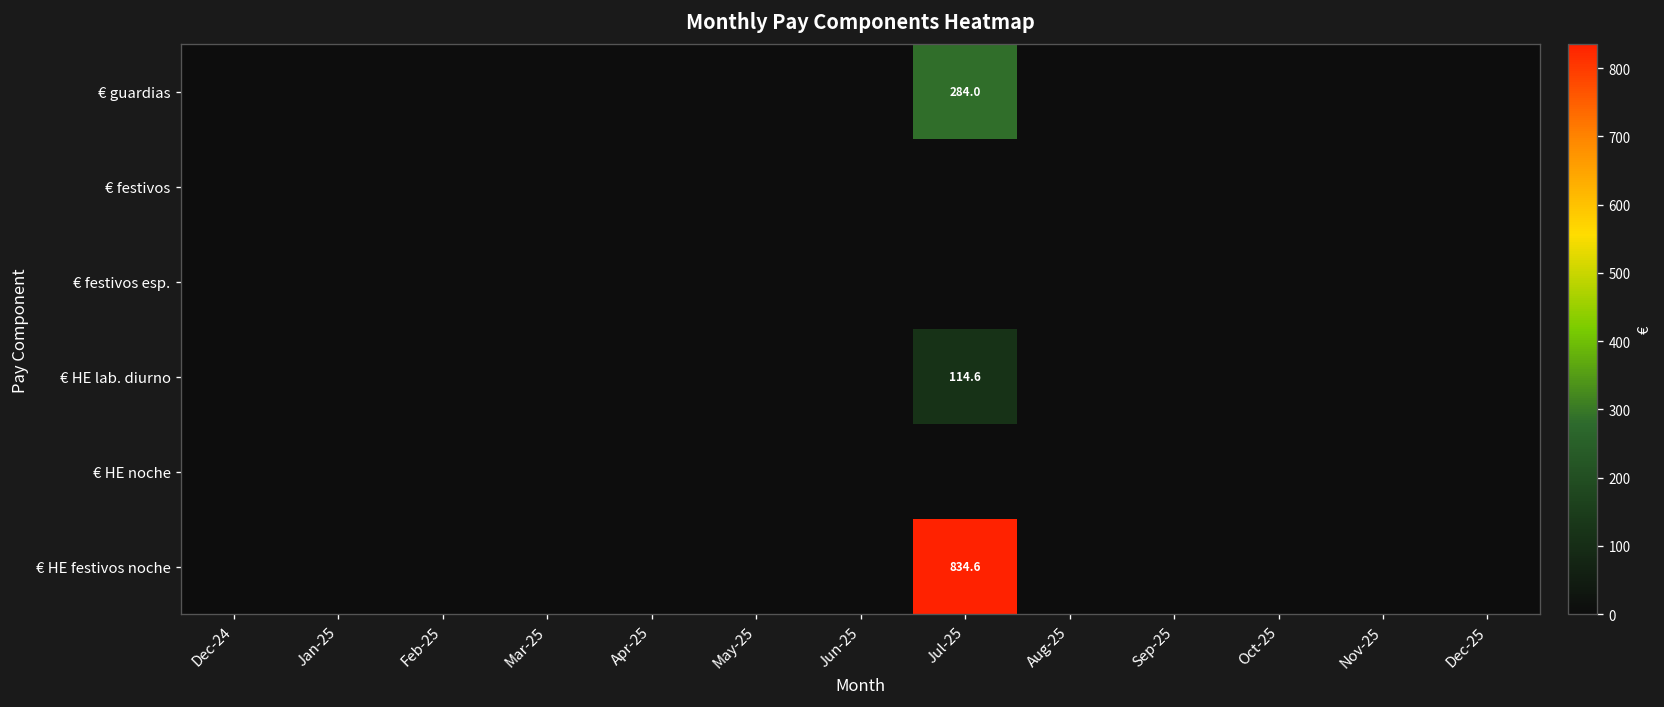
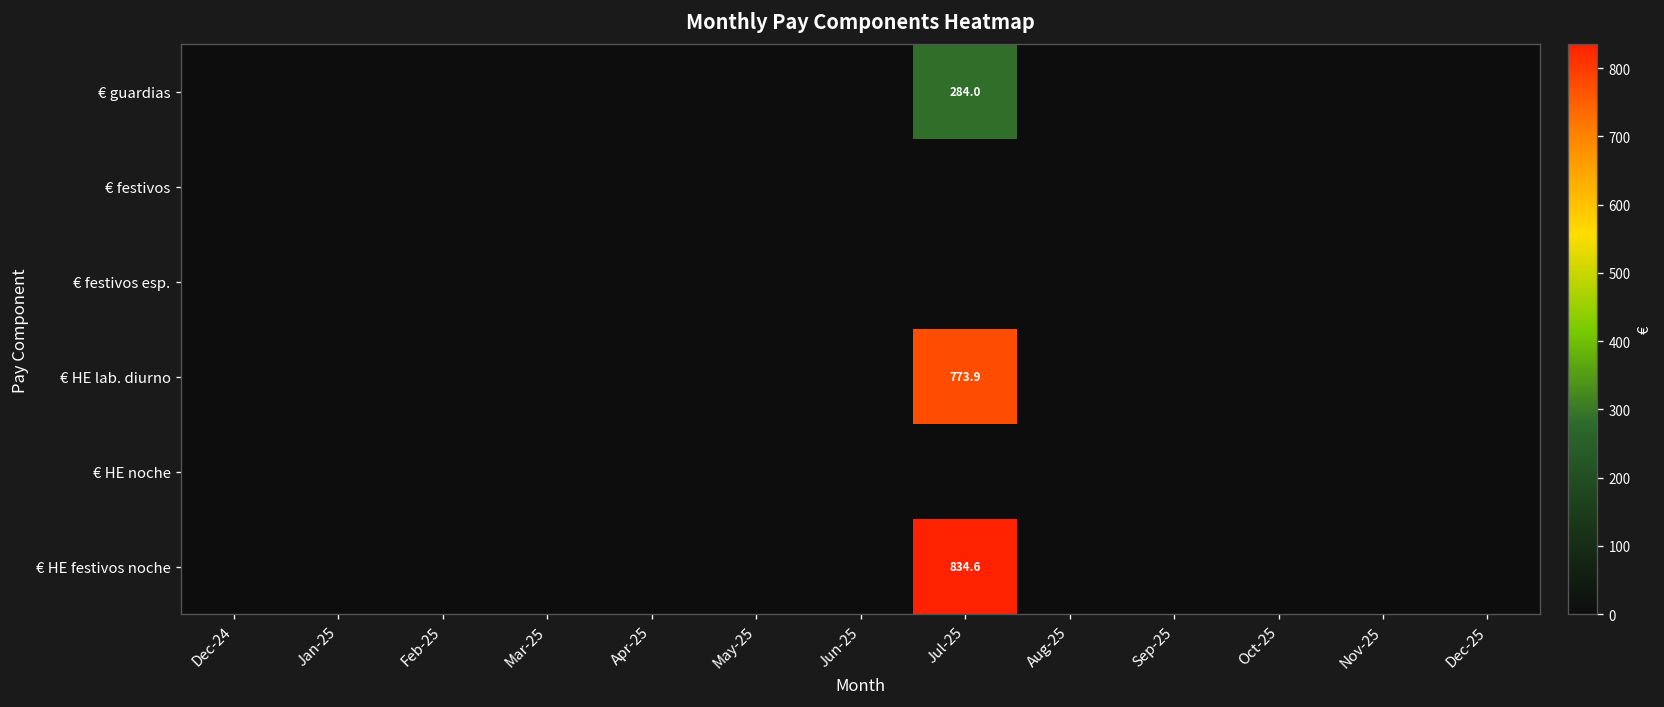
€ HE lab. diurno, Jul-25: 114.6 -> 773.9
